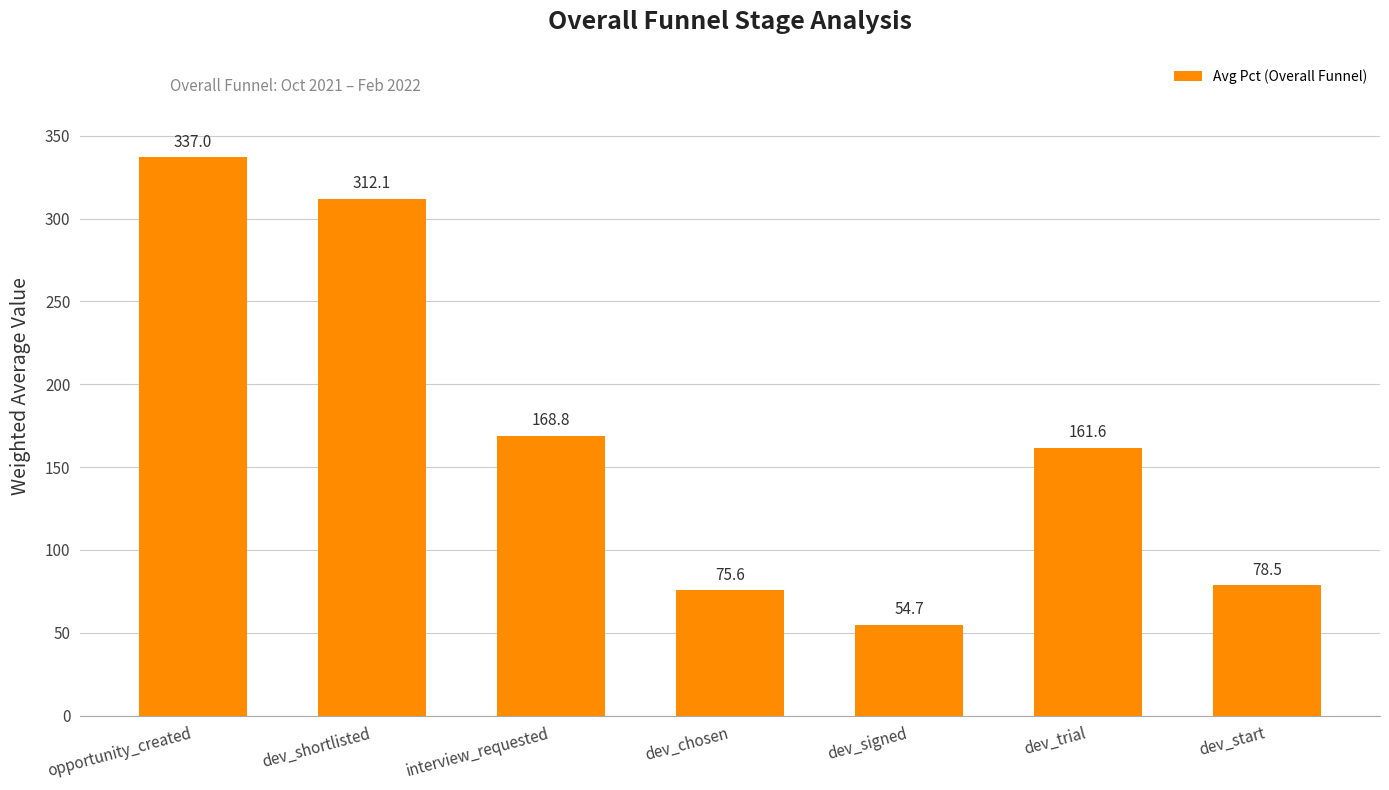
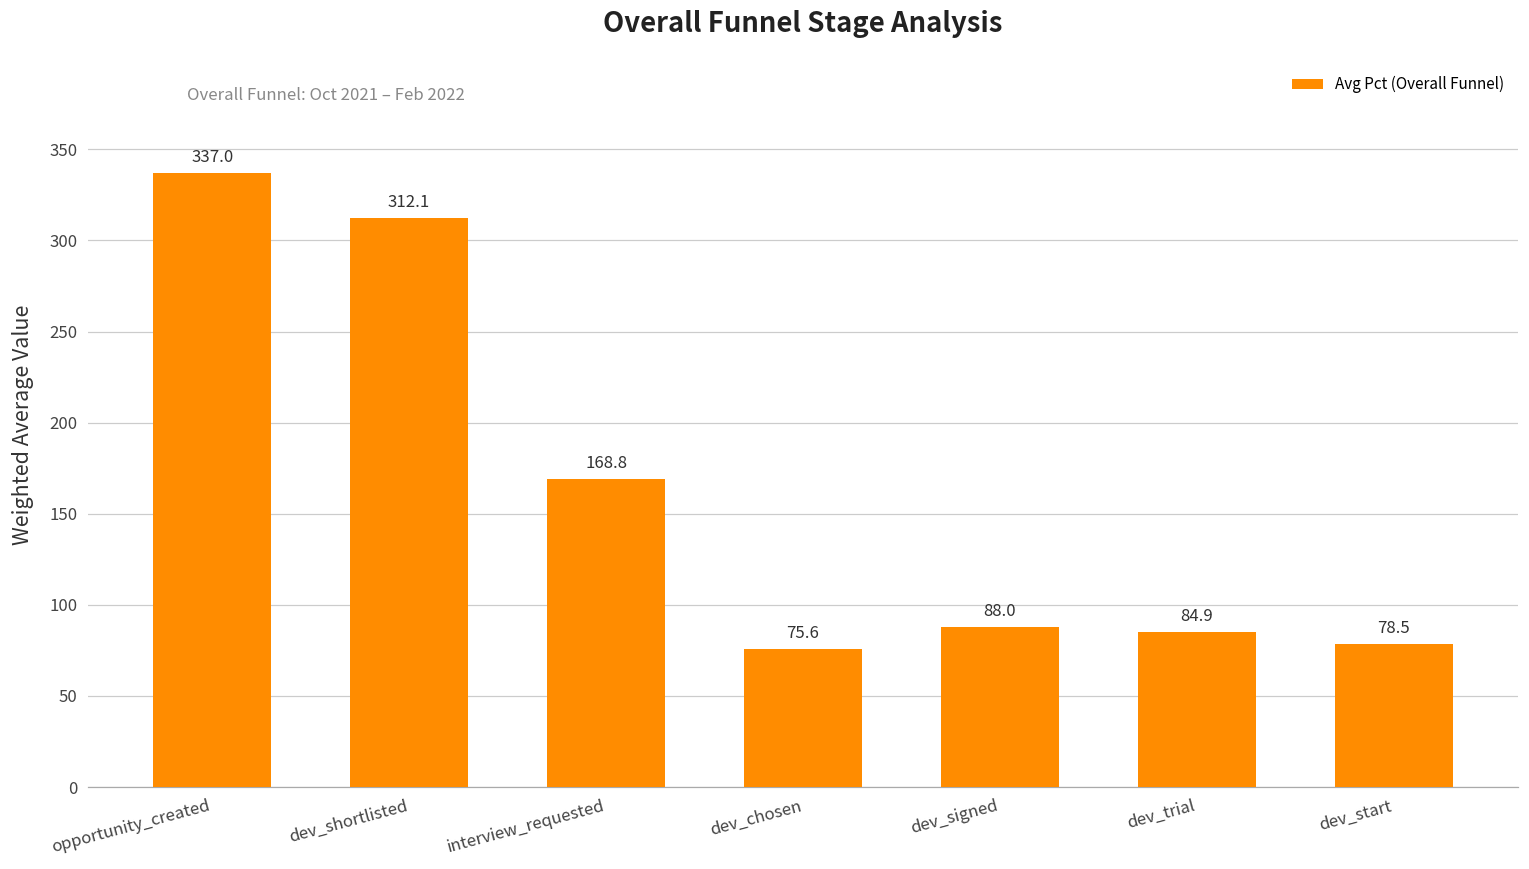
dev_signed: 54.7 -> 88.0
dev_trial: 161.6 -> 84.9
